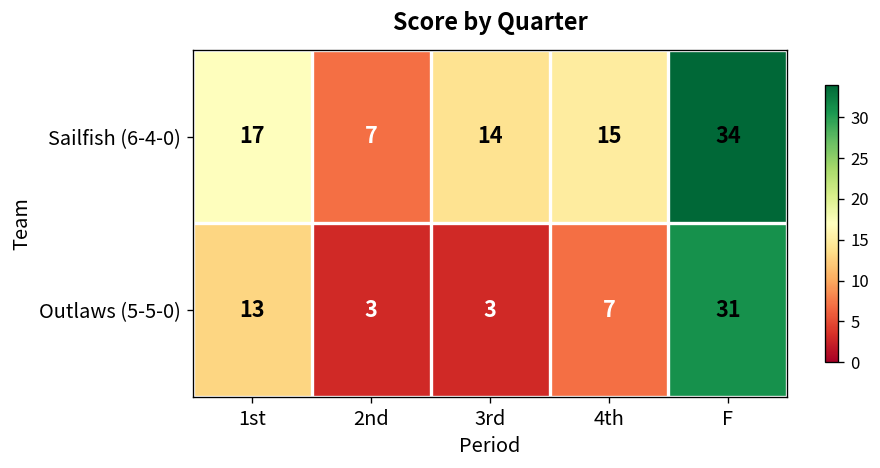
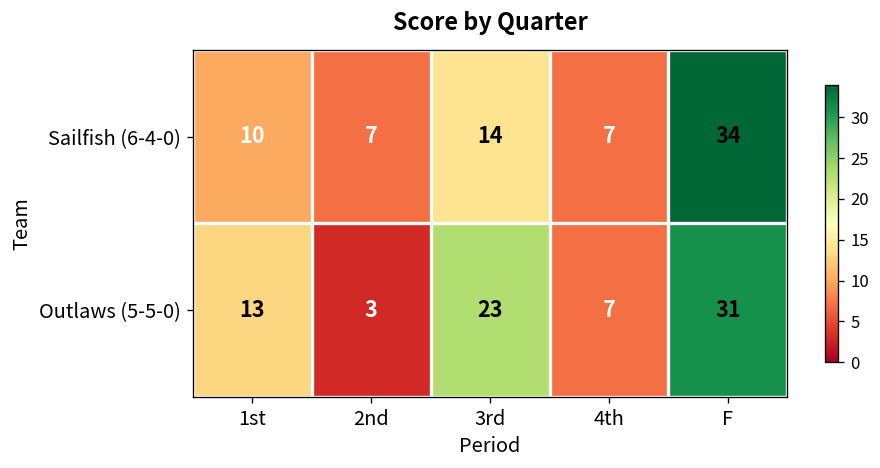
Sailfish (6-4-0), 1st: 17 -> 10
Sailfish (6-4-0), 4th: 15 -> 7
Outlaws (5-5-0), 3rd: 3 -> 23
